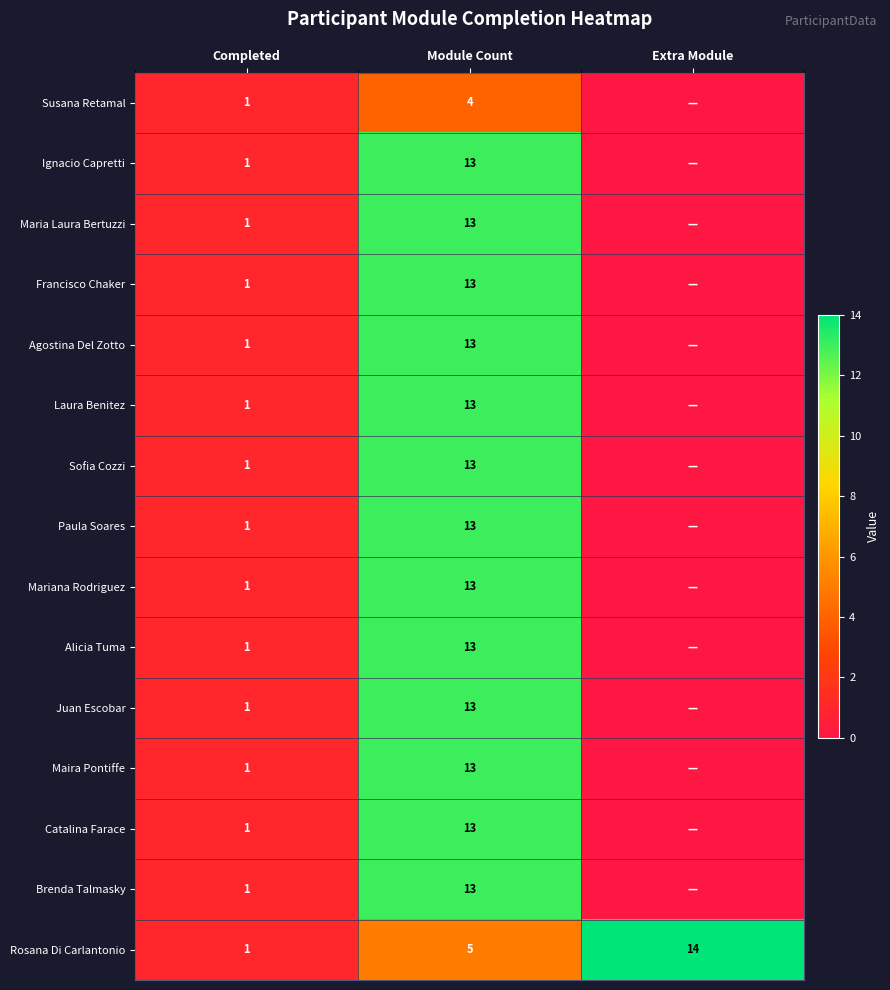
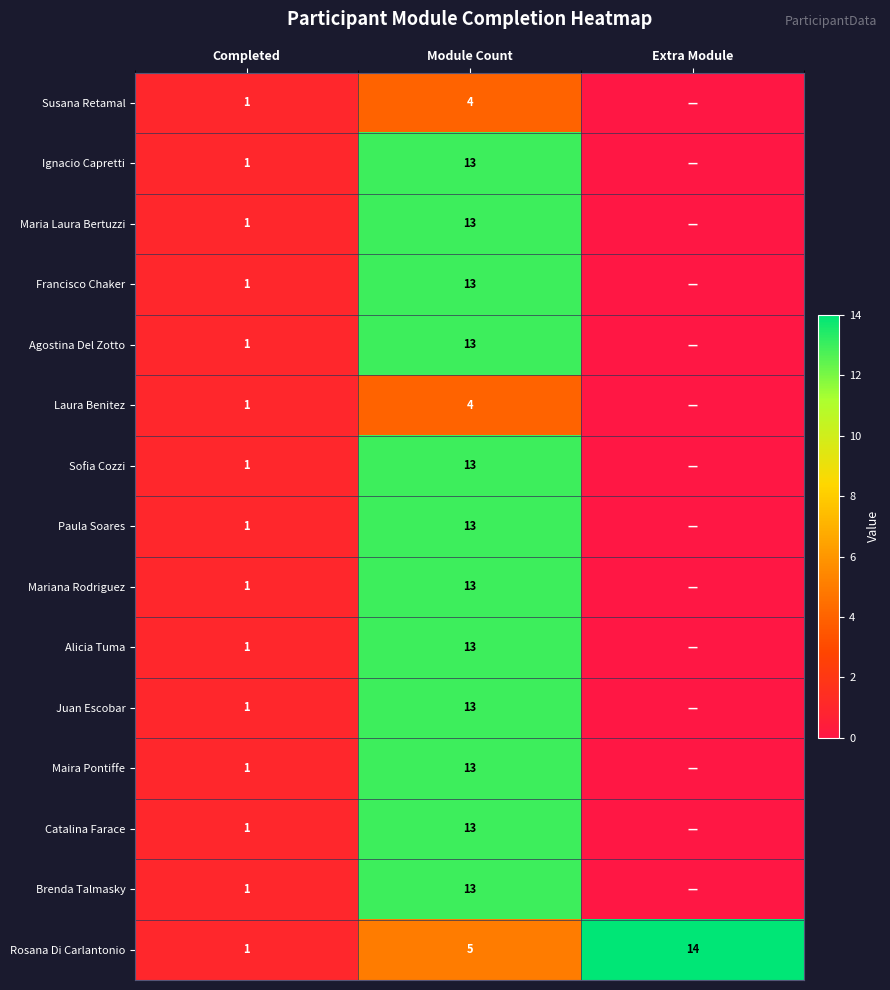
Laura Benitez, Module Count: 13 -> 4
